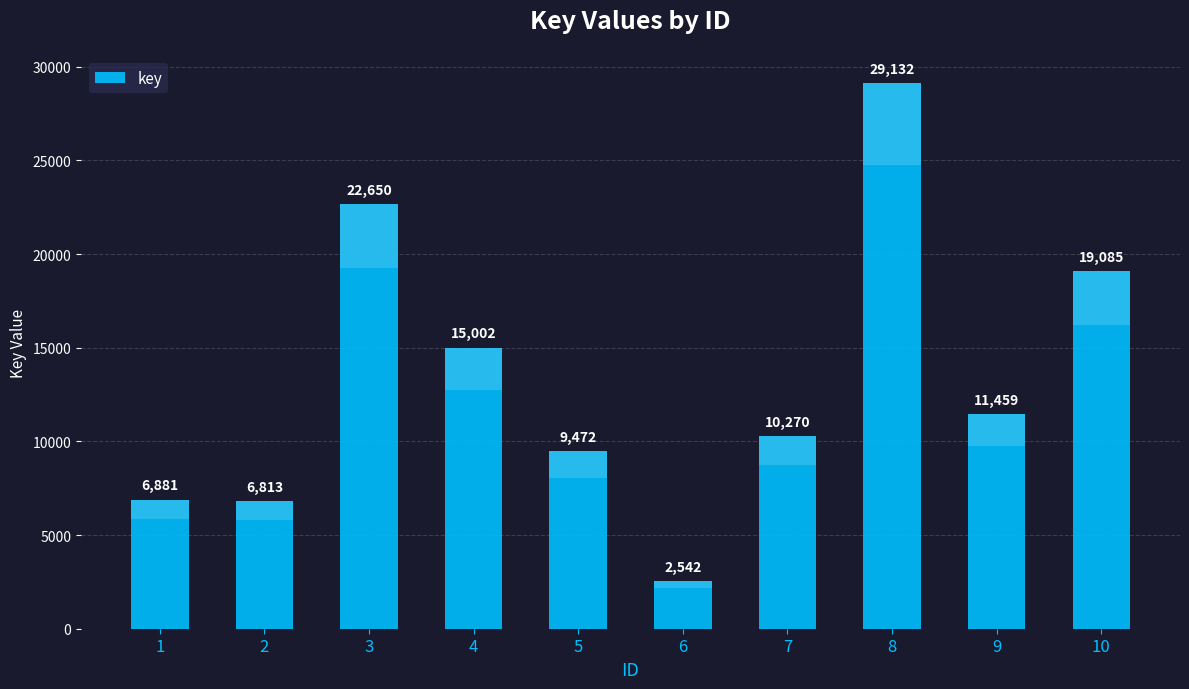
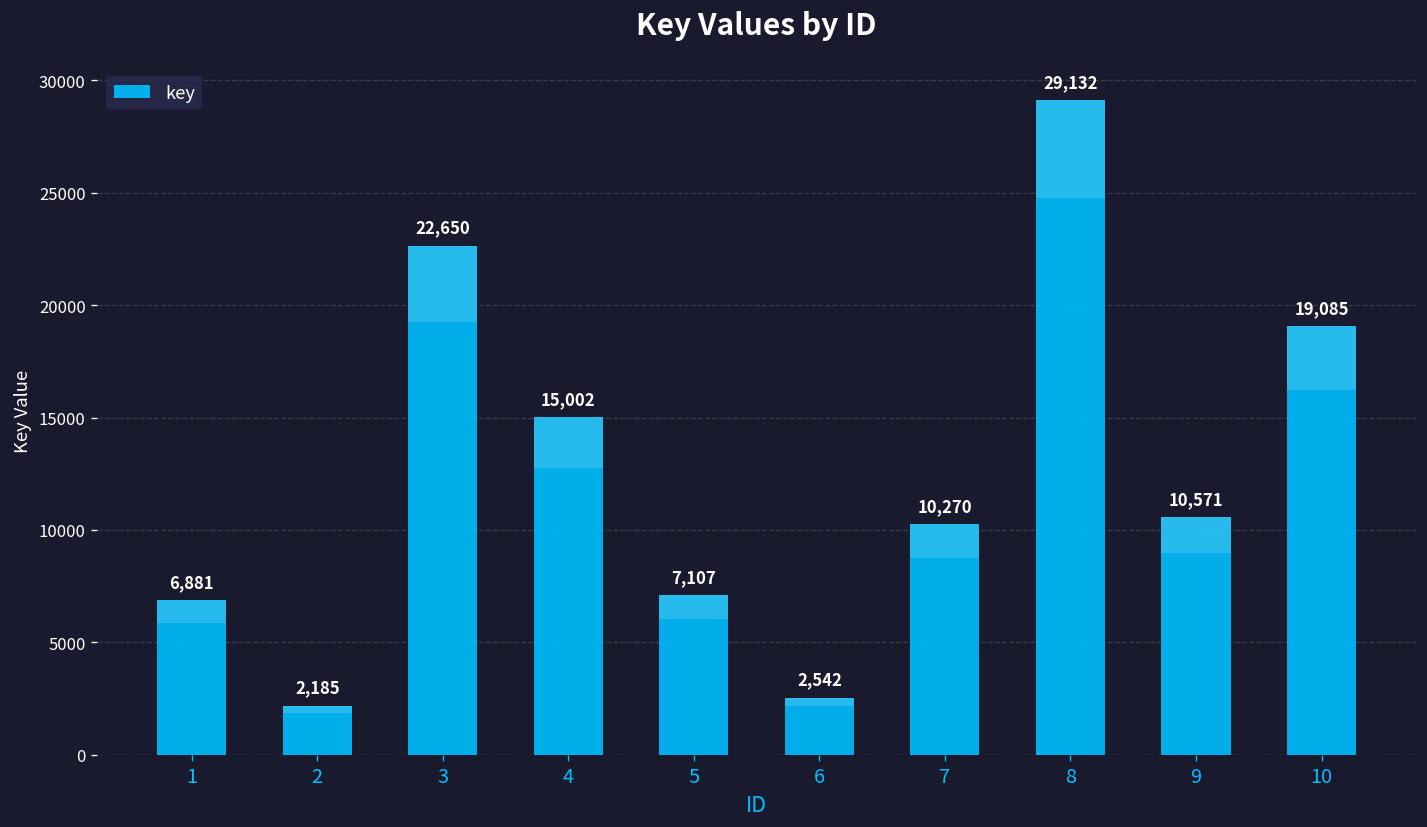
key, 2: 6,813 -> 2,185
key, 5: 9,472 -> 7,107
key, 9: 11,459 -> 10,571
